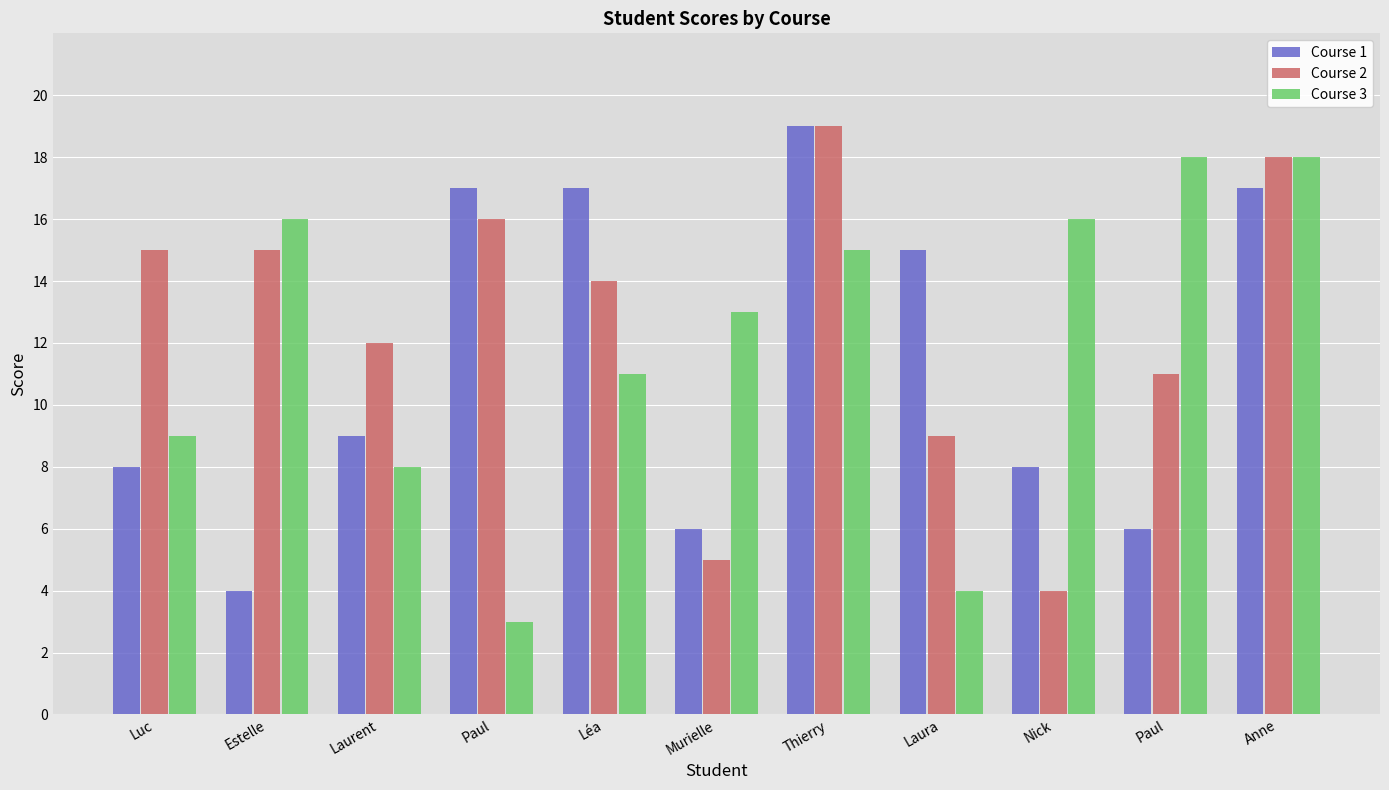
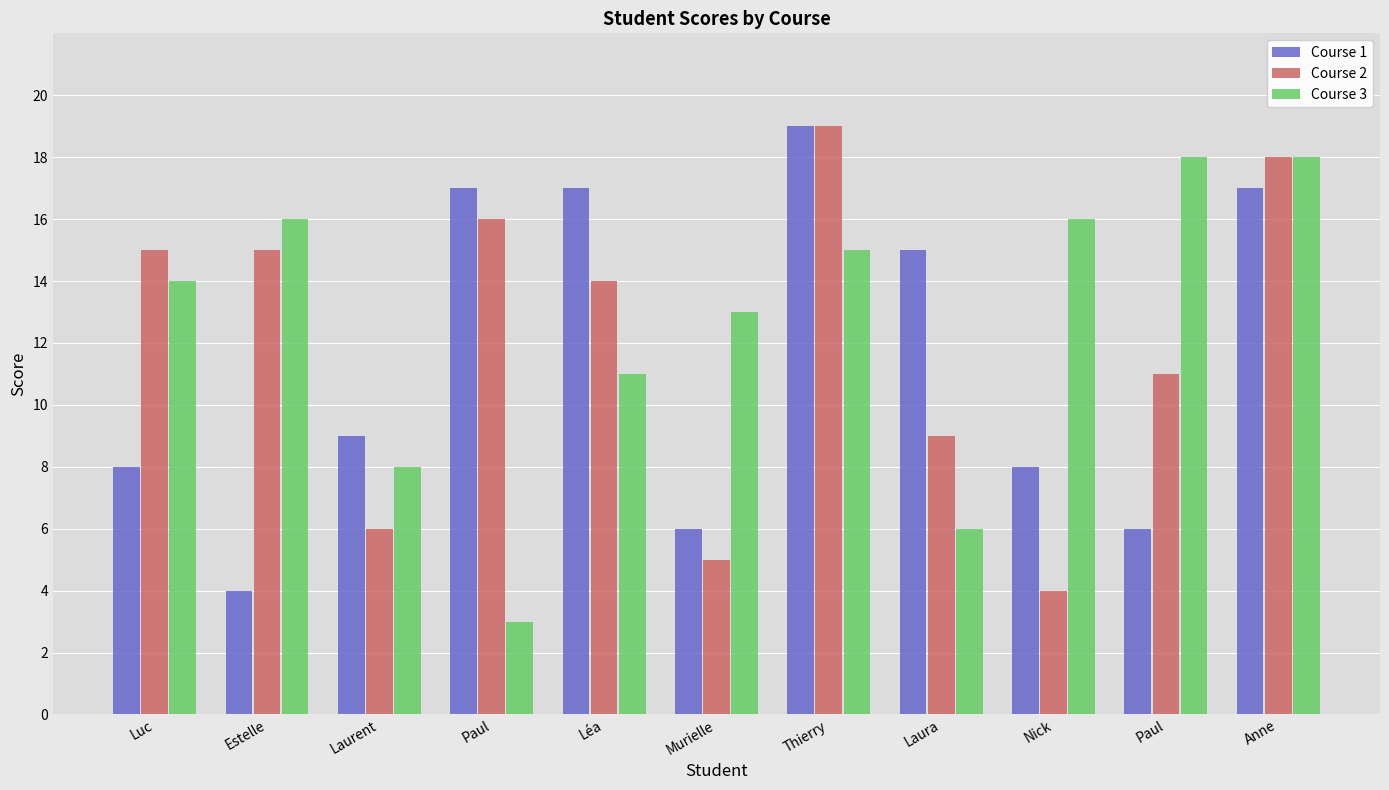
Course 3, Luc: 9 -> 14
Course 2, Laurent: 12 -> 6
Course 3, Laura: 4 -> 6
